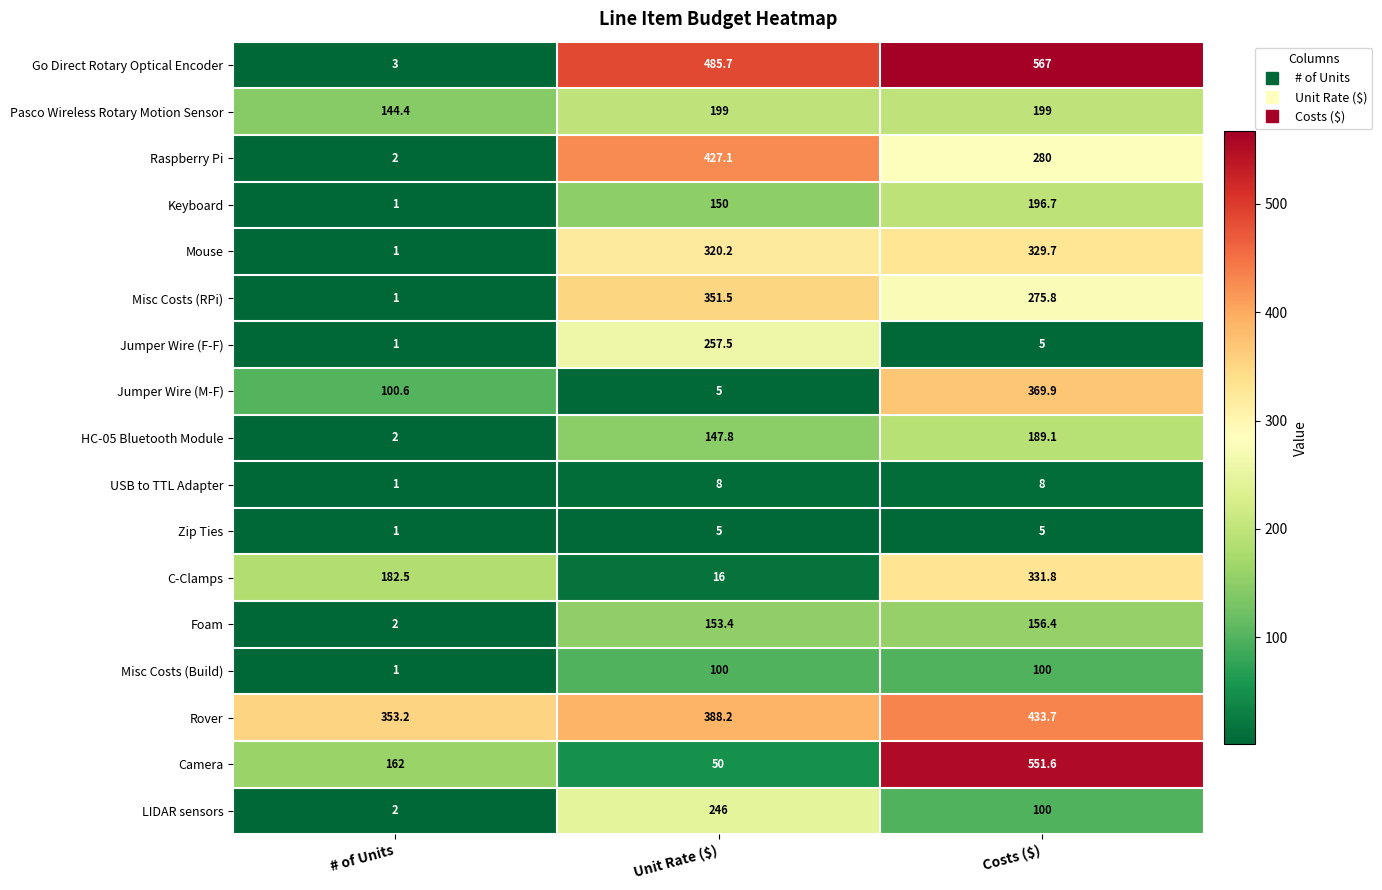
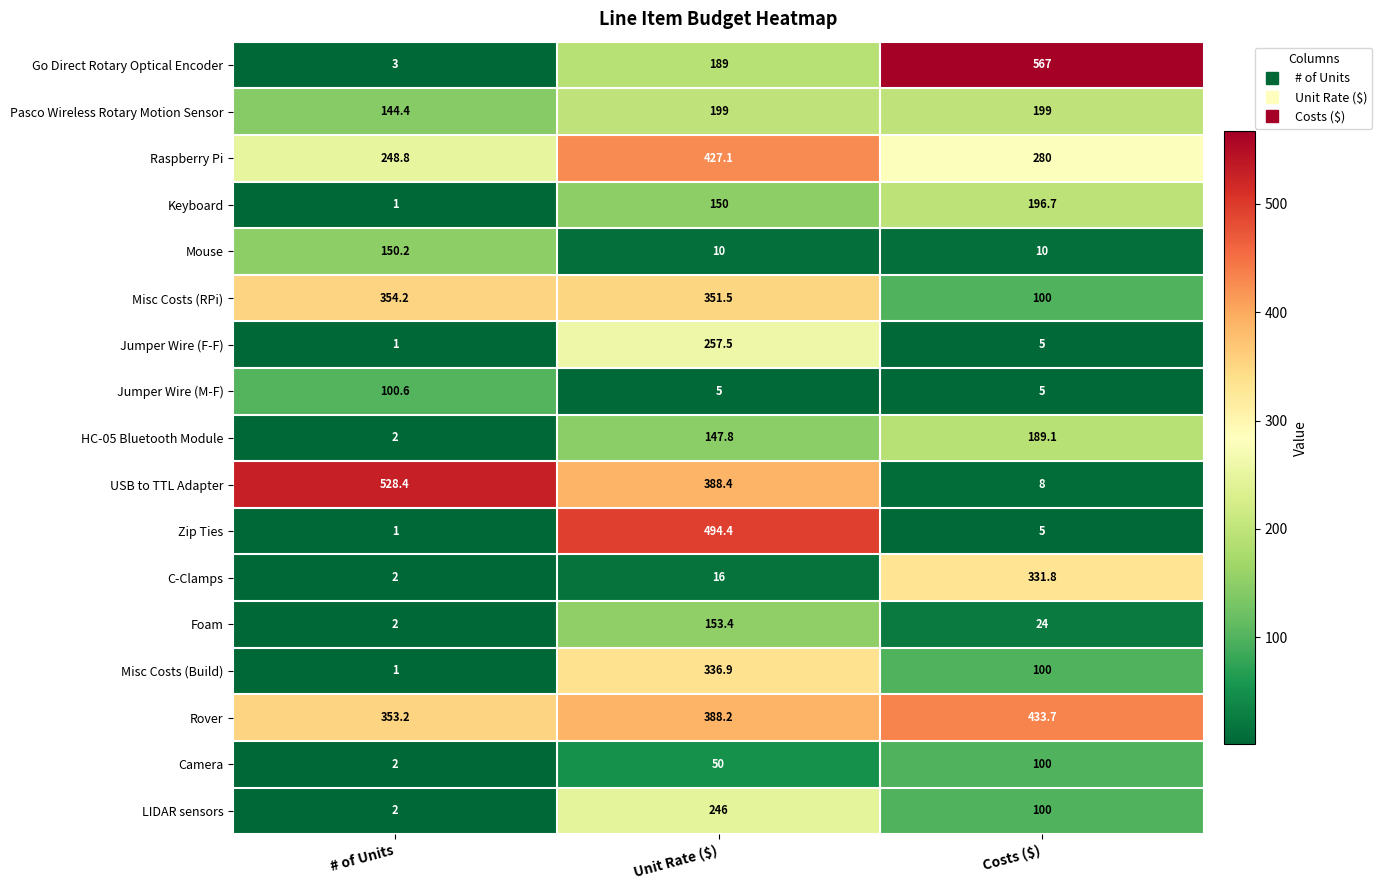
Go Direct Rotary Optical Encoder, Unit Rate ($): 485.7 -> 189
Raspberry Pi, # of Units: 2 -> 248.8
Mouse, # of Units: 1 -> 150.2
Mouse, Unit Rate ($): 320.2 -> 10
Mouse, Costs ($): 329.7 -> 10
Misc Costs (RPi), # of Units: 1 -> 354.2
Misc Costs (RPi), Costs ($): 275.8 -> 100
Jumper Wire (M-F), Costs ($): 369.9 -> 5
USB to TTL Adapter, # of Units: 1 -> 528.4
USB to TTL Adapter, Unit Rate ($): 8 -> 388.4
Zip Ties, Unit Rate ($): 5 -> 494.4
C-Clamps, # of Units: 182.5 -> 2
Foam, Costs ($): 156.4 -> 24
Misc Costs (Build), Unit Rate ($): 100 -> 336.9
Camera, # of Units: 162 -> 2
Camera, Costs ($): 551.6 -> 100
